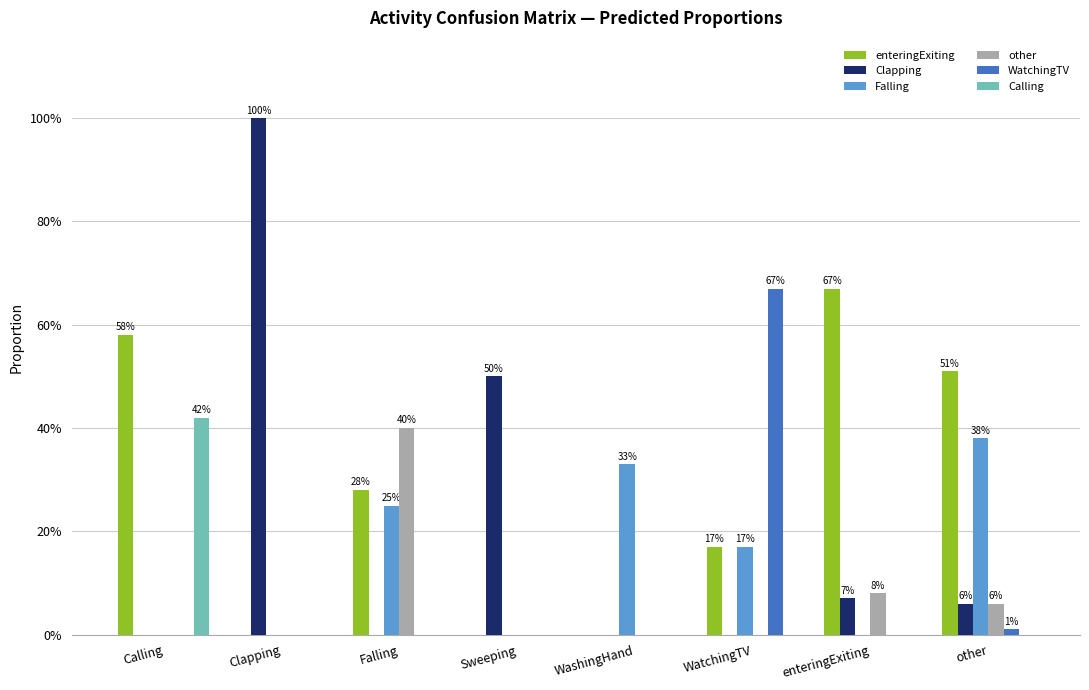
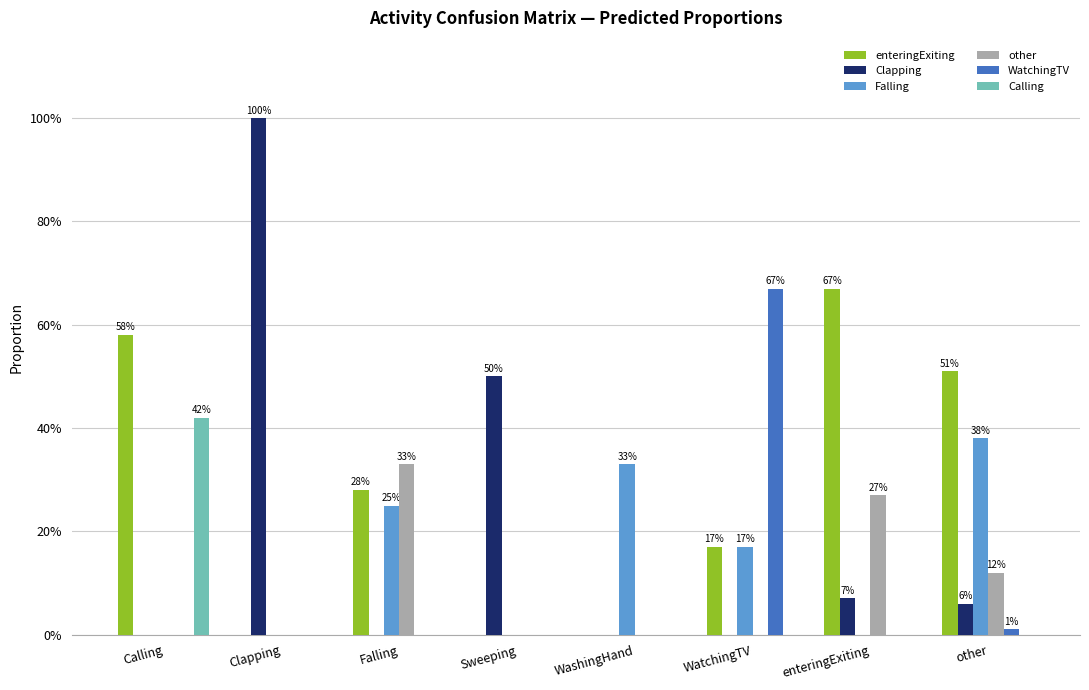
other, Falling: 40% -> 33%
other, enteringExiting: 8% -> 27%
other, other: 6% -> 12%
